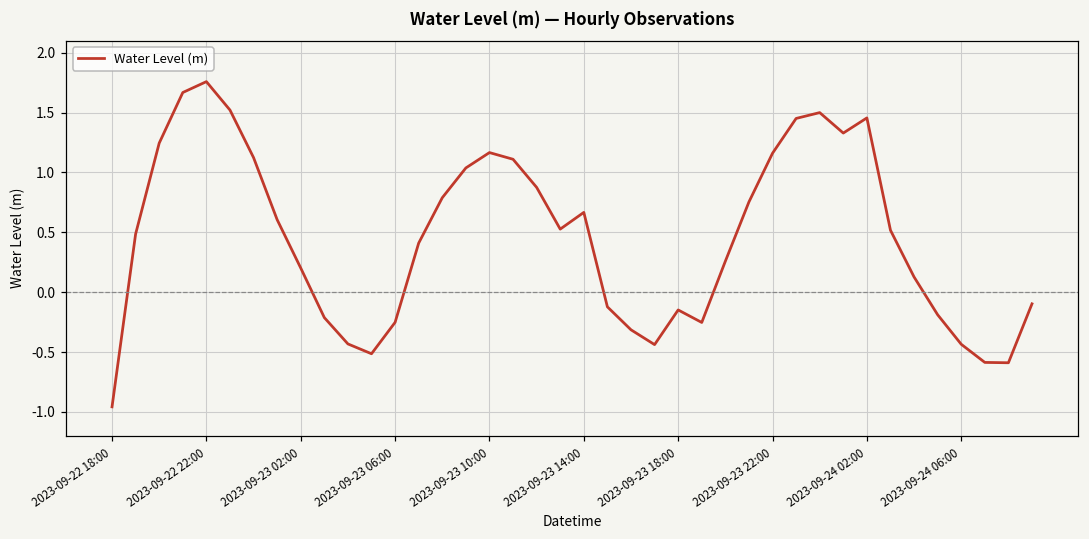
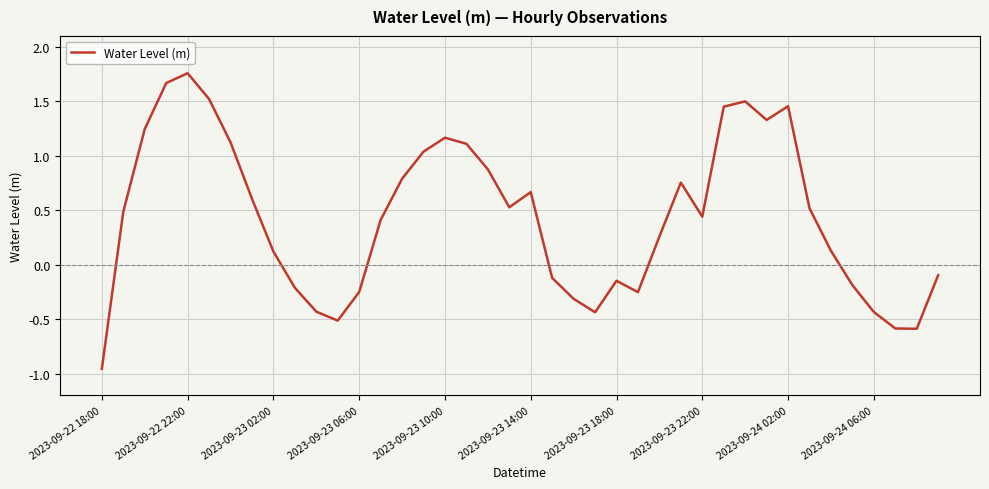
2023-09-23 02:00: 0.20 -> 0.12
2023-09-23 22:00: 1.16 -> 0.44
